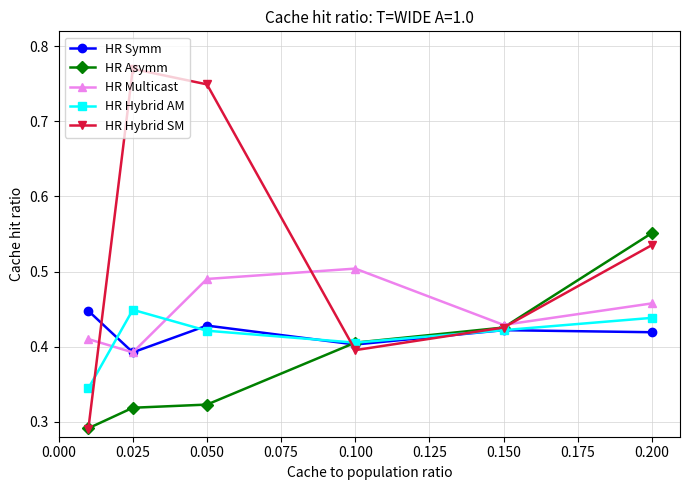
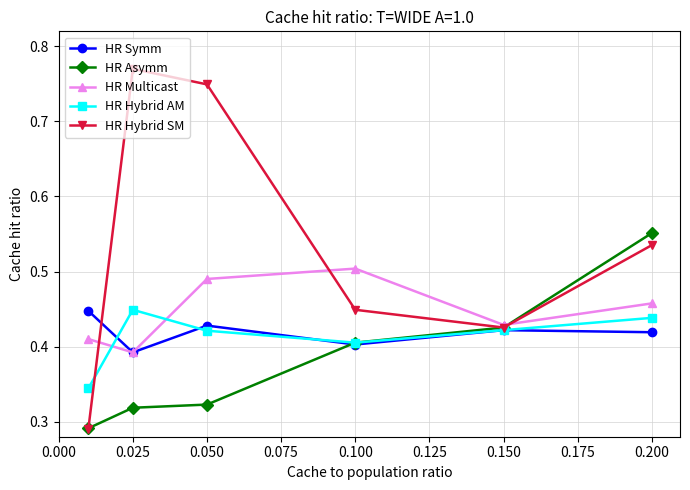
HR Hybrid SM, 0.100: 0.40 -> 0.45
